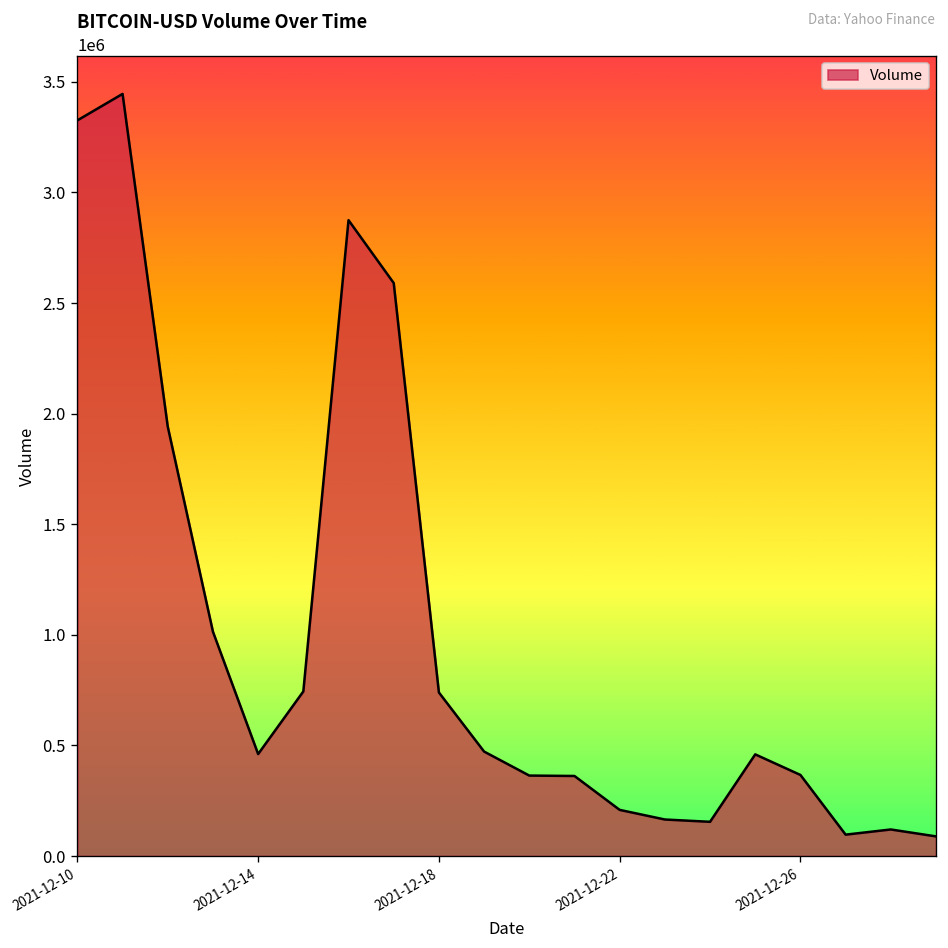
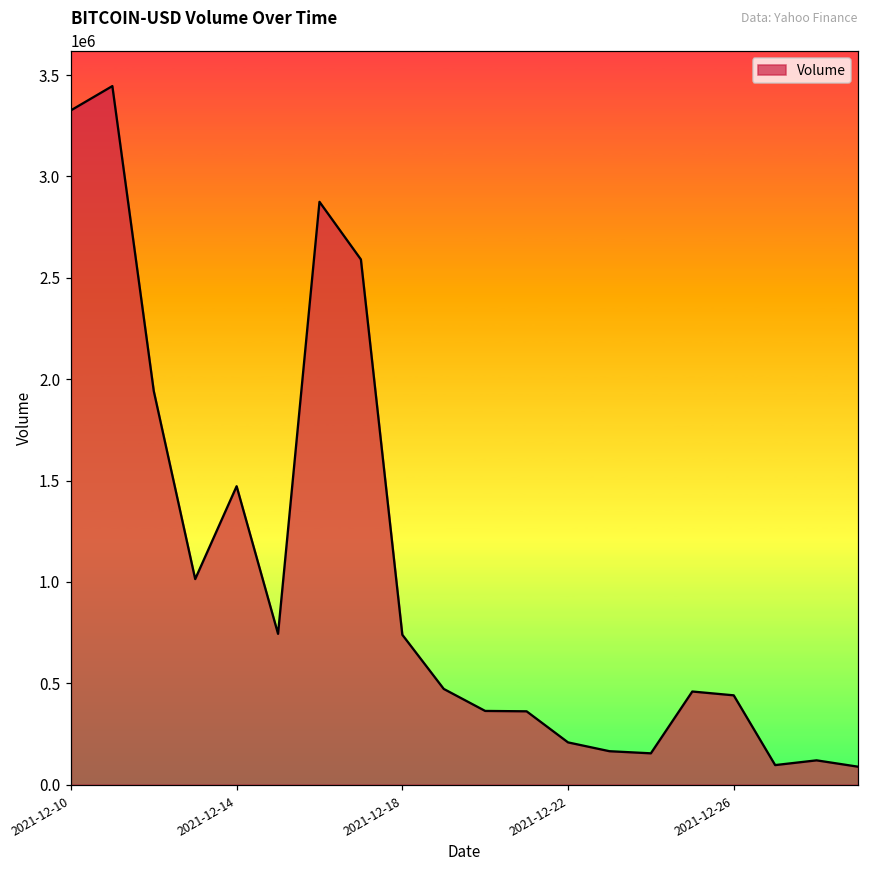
2021-12-14: 460000 -> 1470000
2021-12-26: 370000 -> 440000
